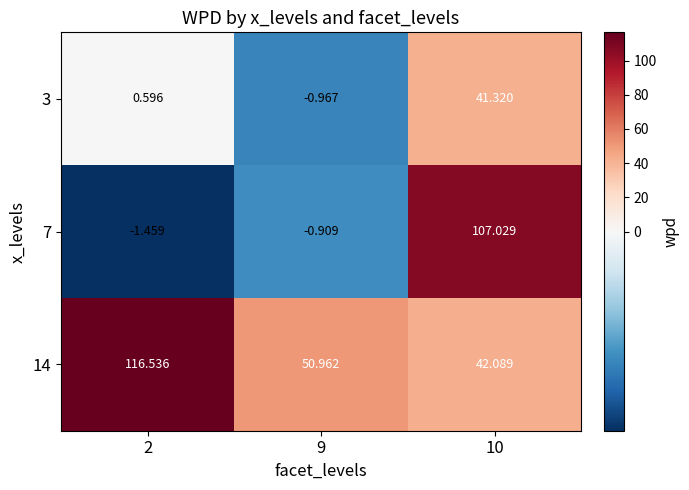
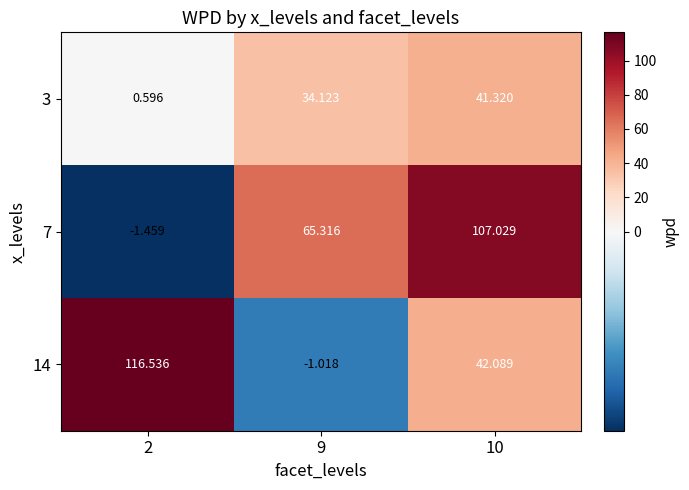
3, 9: -0.967 -> 34.123
7, 9: -0.909 -> 65.316
14, 9: 50.962 -> -1.018
